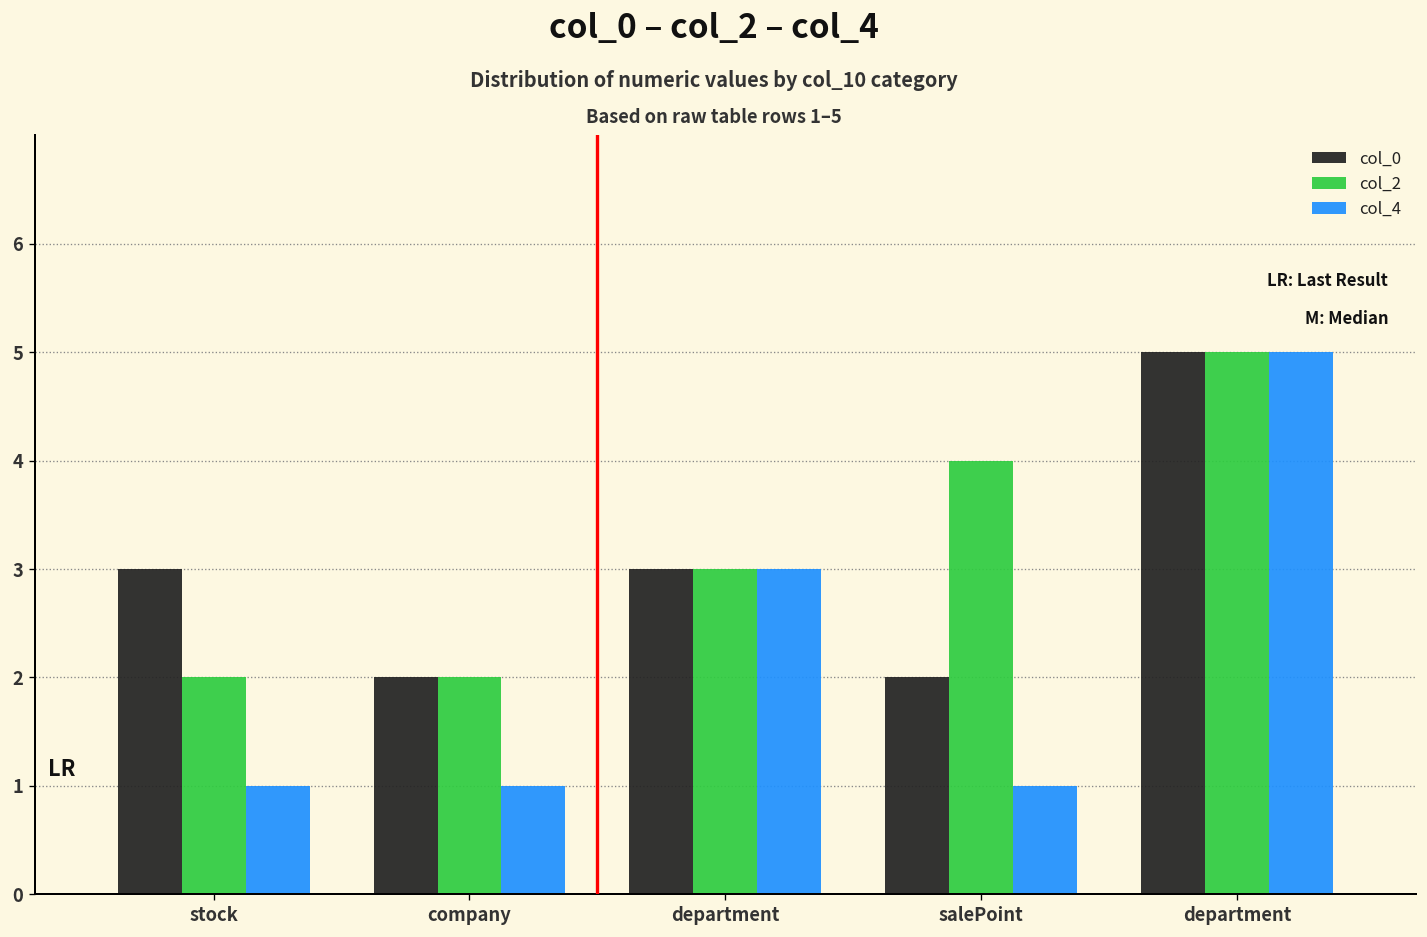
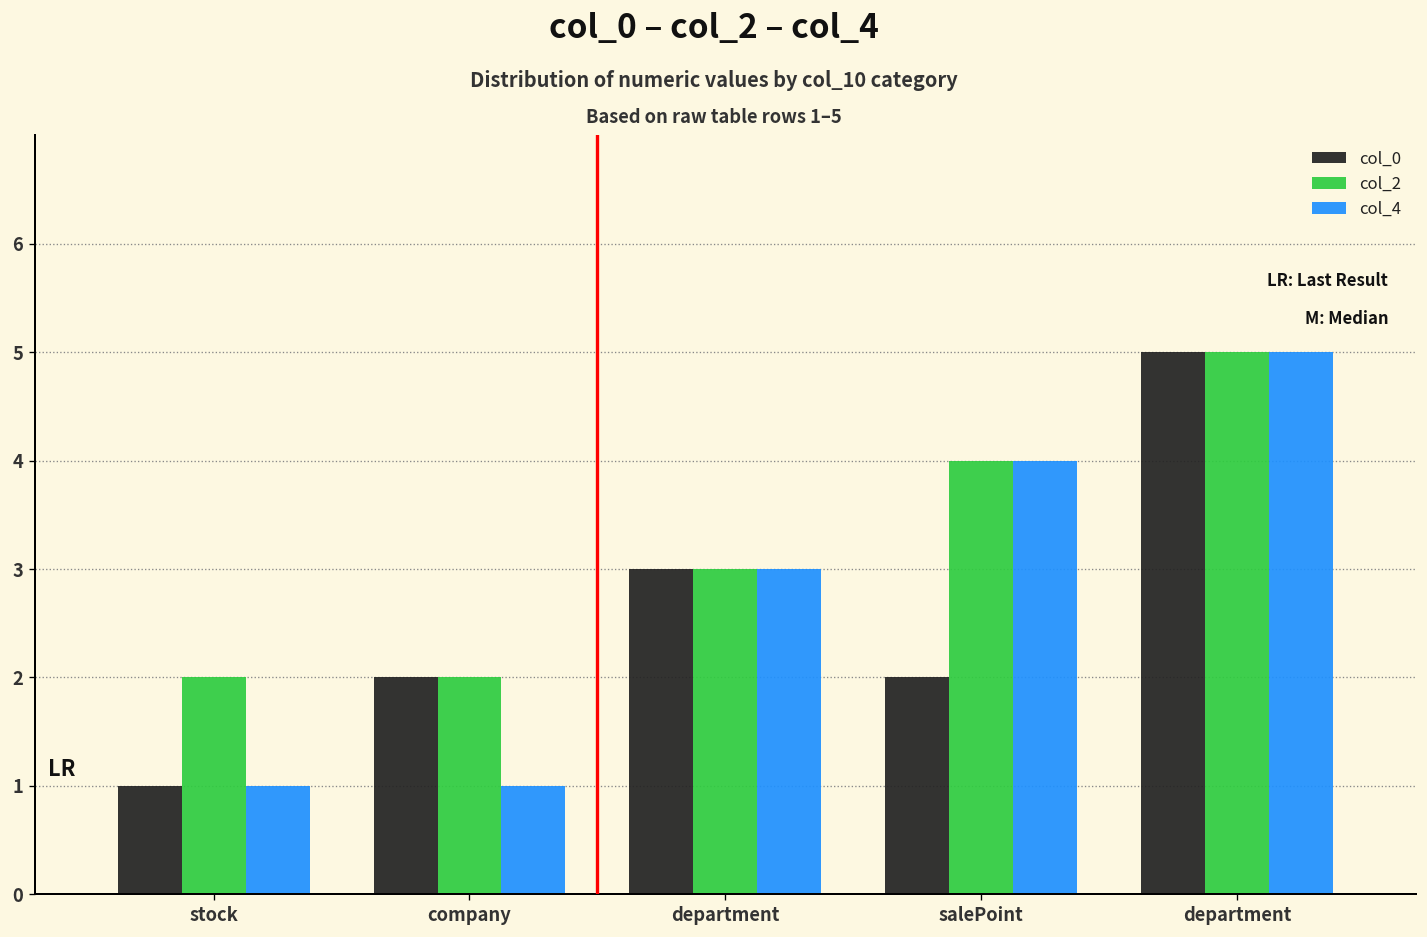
col_0, stock: 3 -> 1
col_4, salePoint: 1 -> 4
